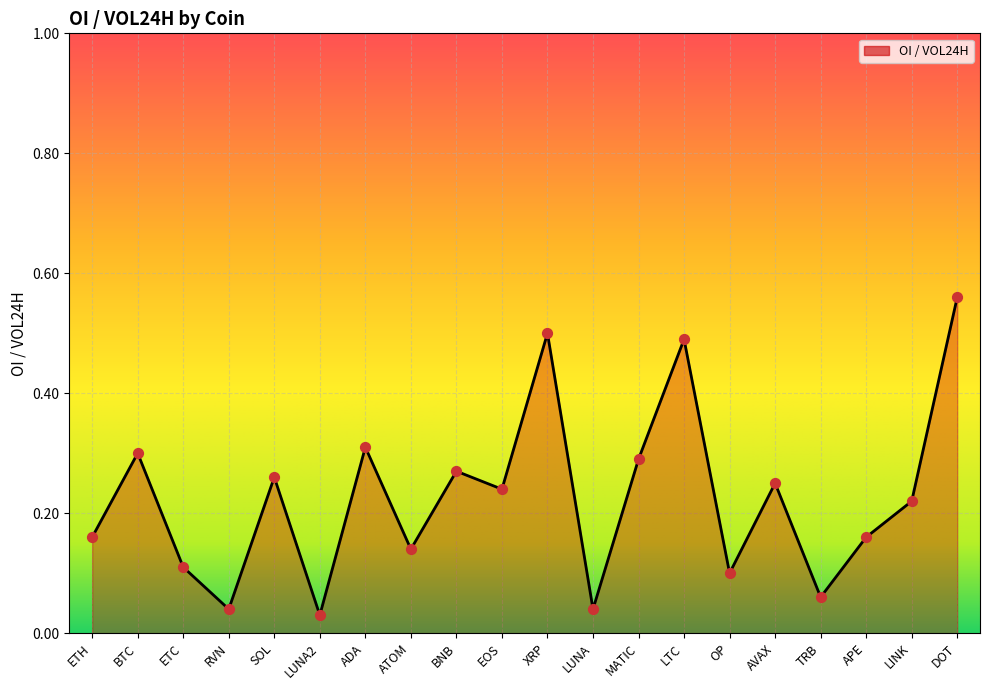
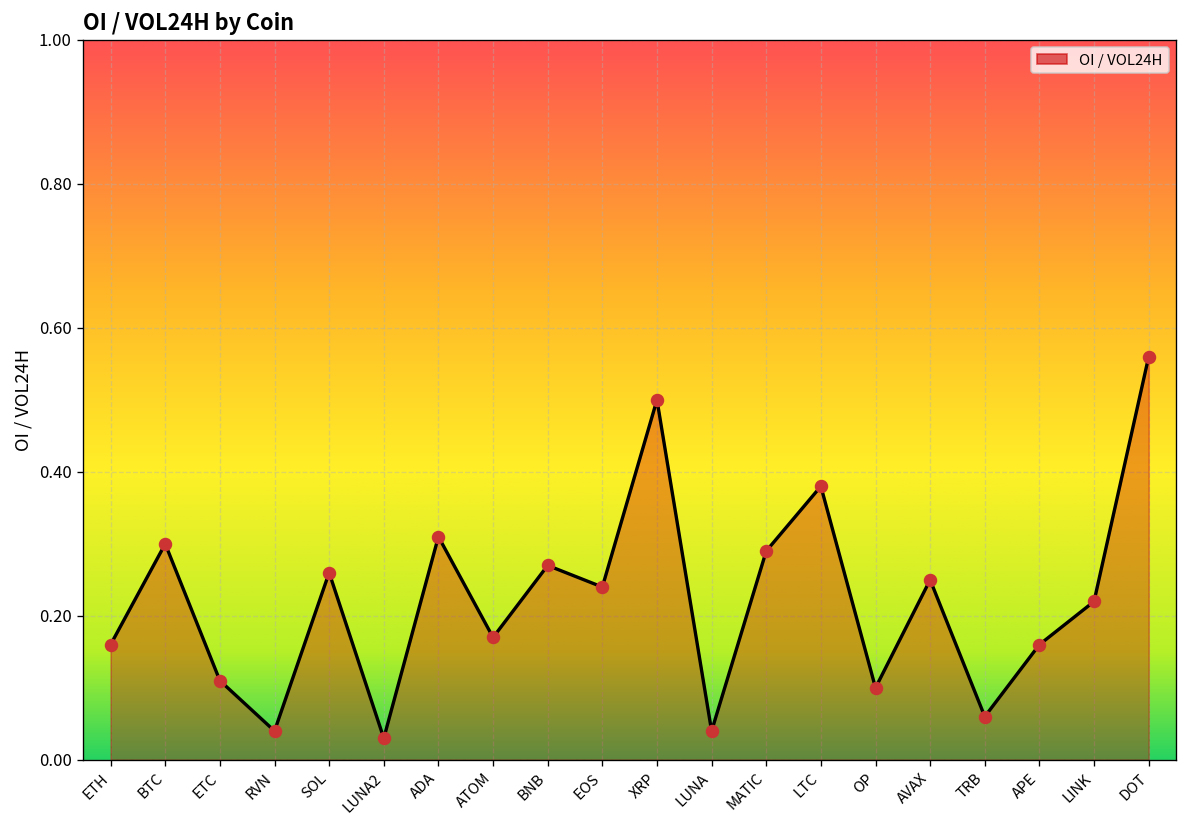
ATOM: 0.14 -> 0.17
LTC: 0.49 -> 0.38
